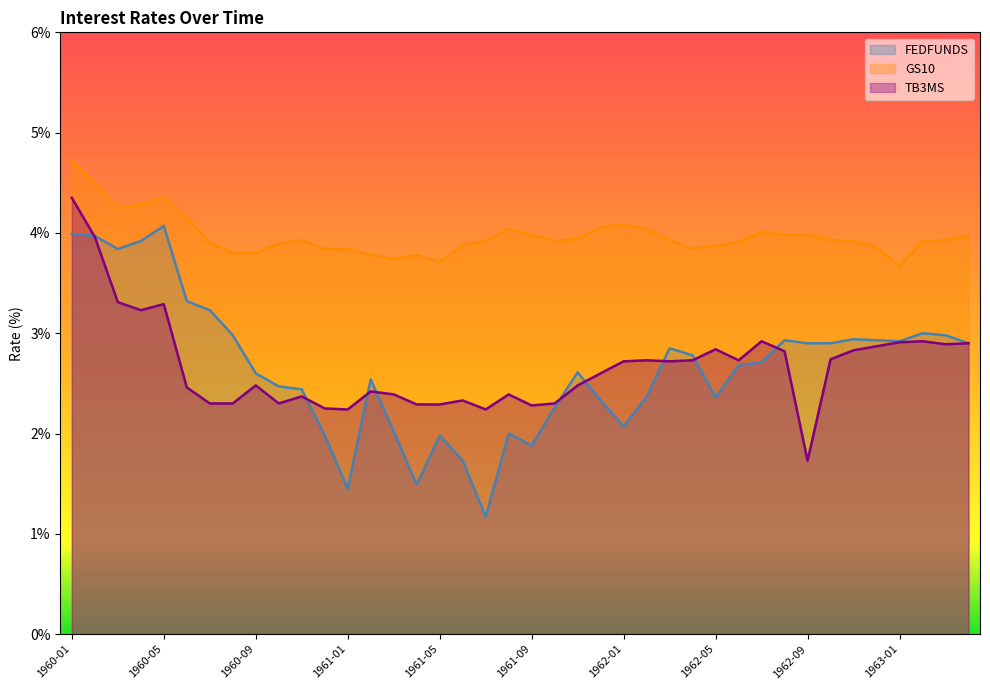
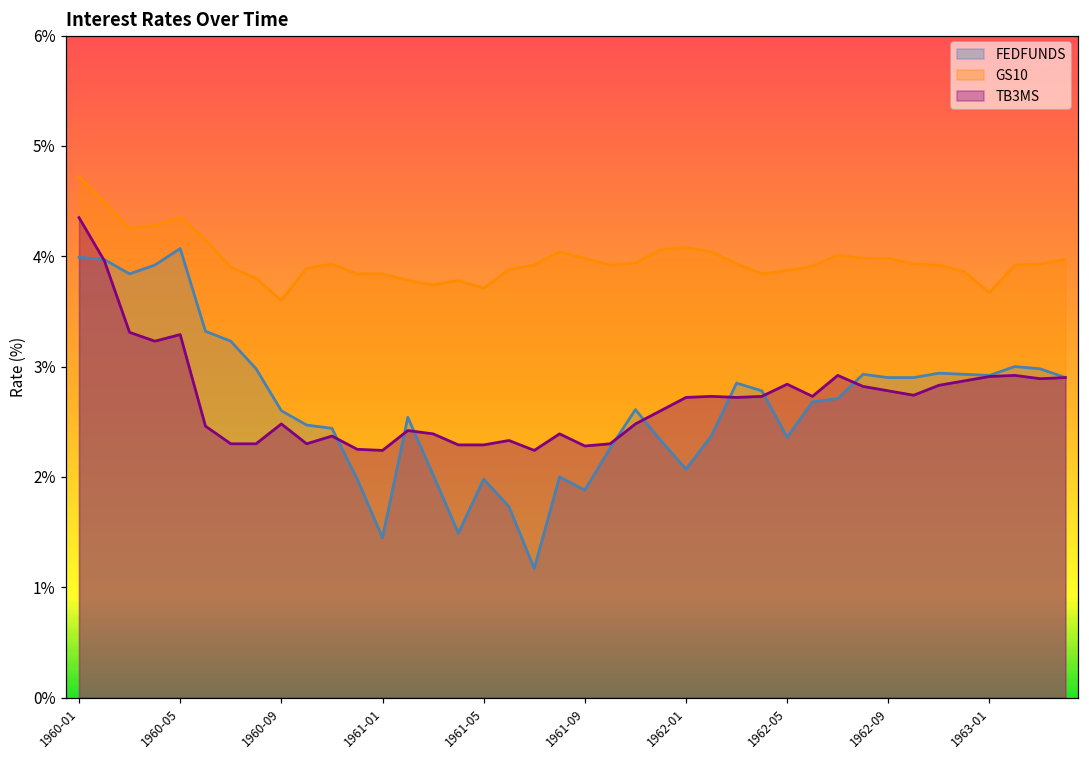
GS10, 1960-09: 3.8% -> 3.6%
TB3MS, 1962-09: 1.73% -> 2.78%
